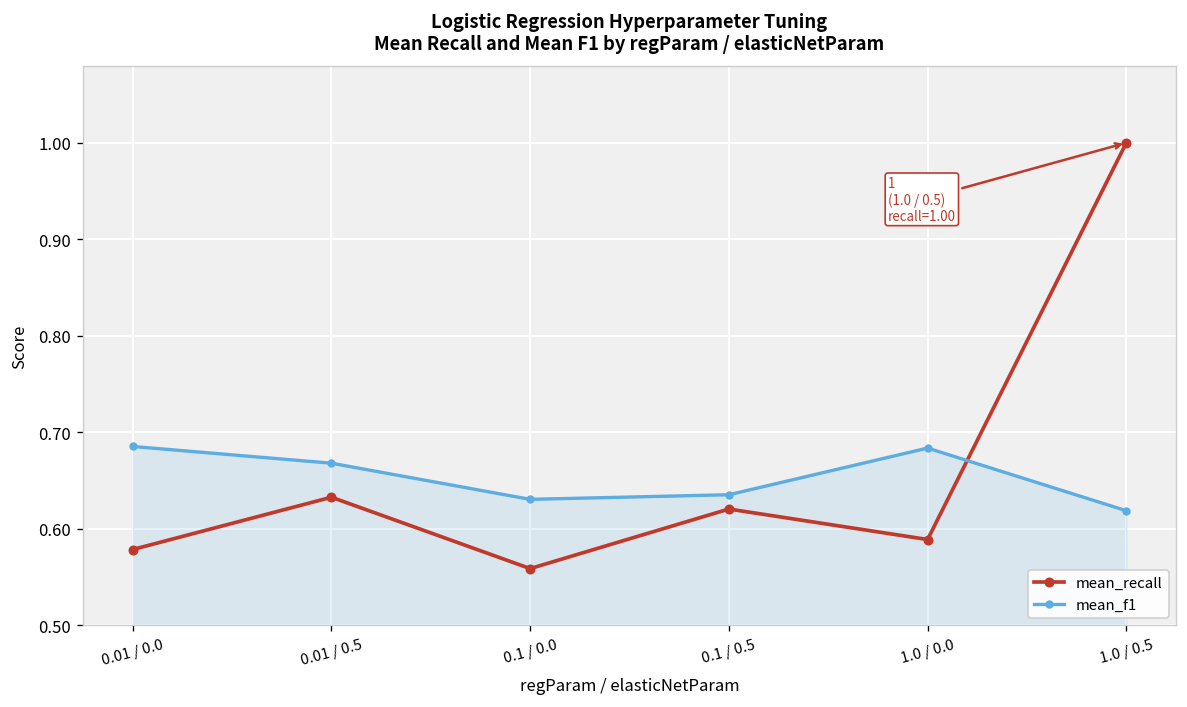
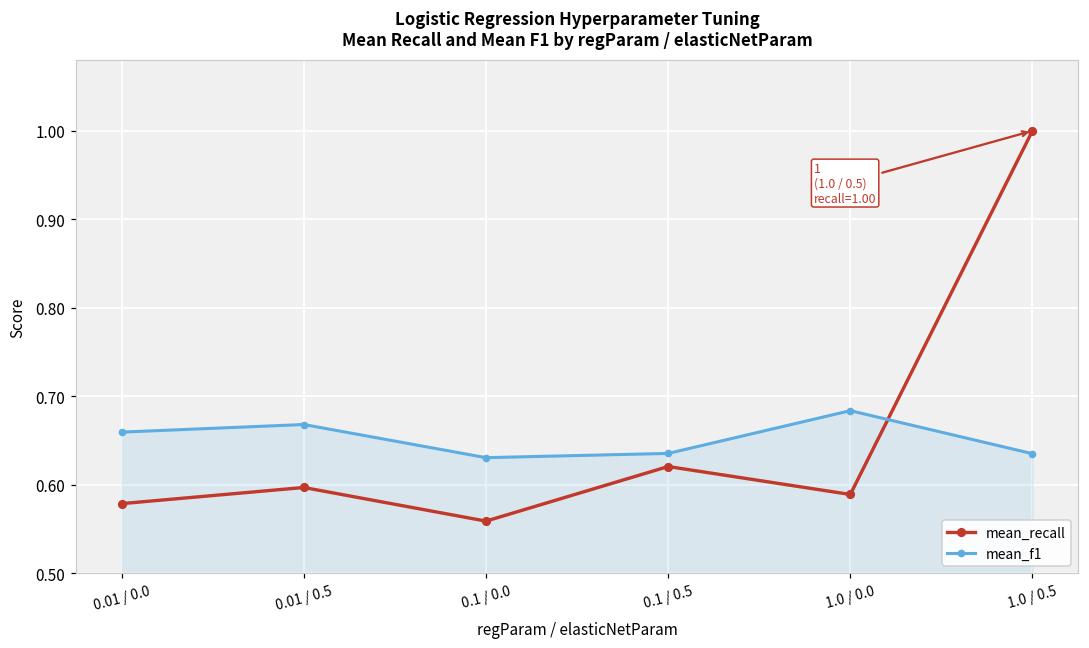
mean_f1, 0.01 / 0.0: 0.69 -> 0.66
mean_recall, 0.01 / 0.5: 0.63 -> 0.60
mean_f1, 1.0 / 0.5: 0.62 -> 0.63
